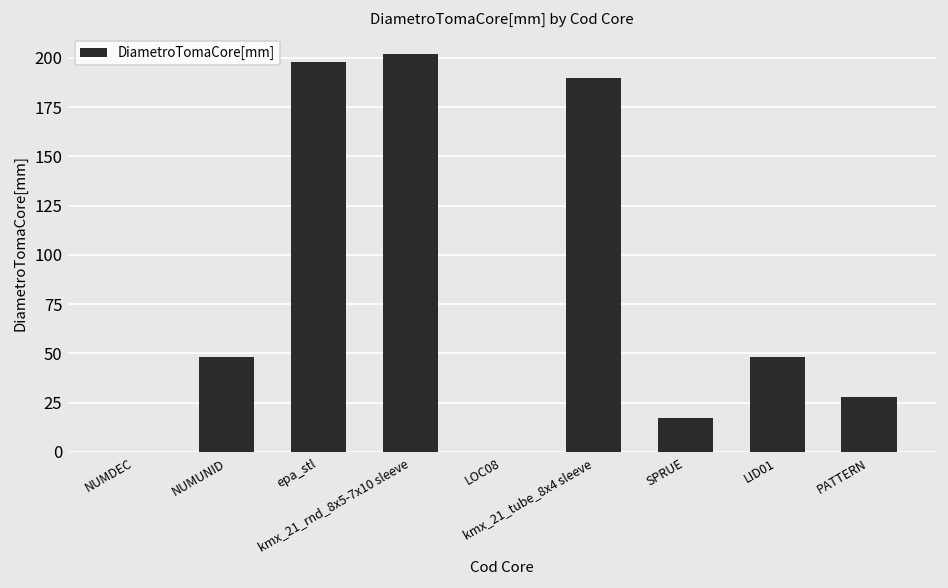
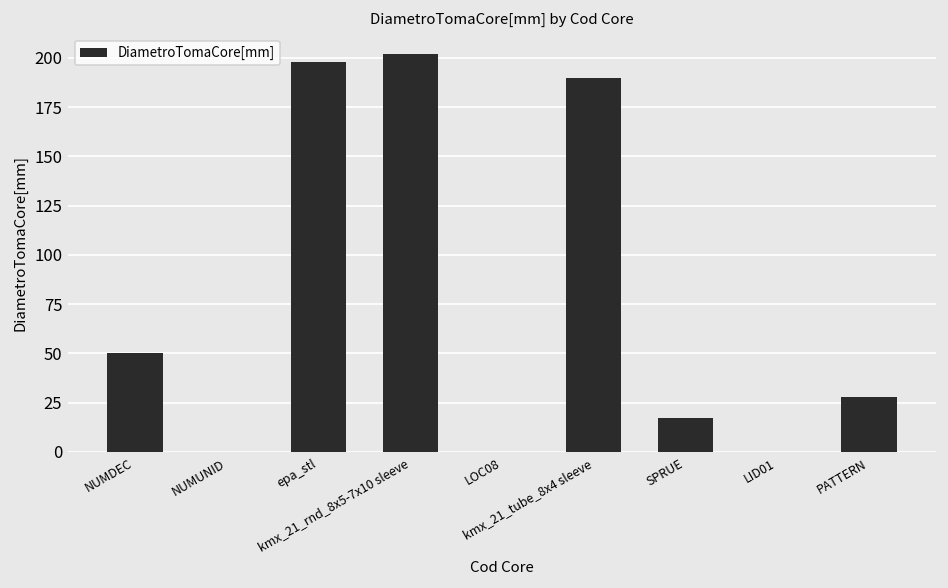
NUMDEC: 0 -> 50
NUMUNID: 48 -> 0
LID01: 48 -> 0
